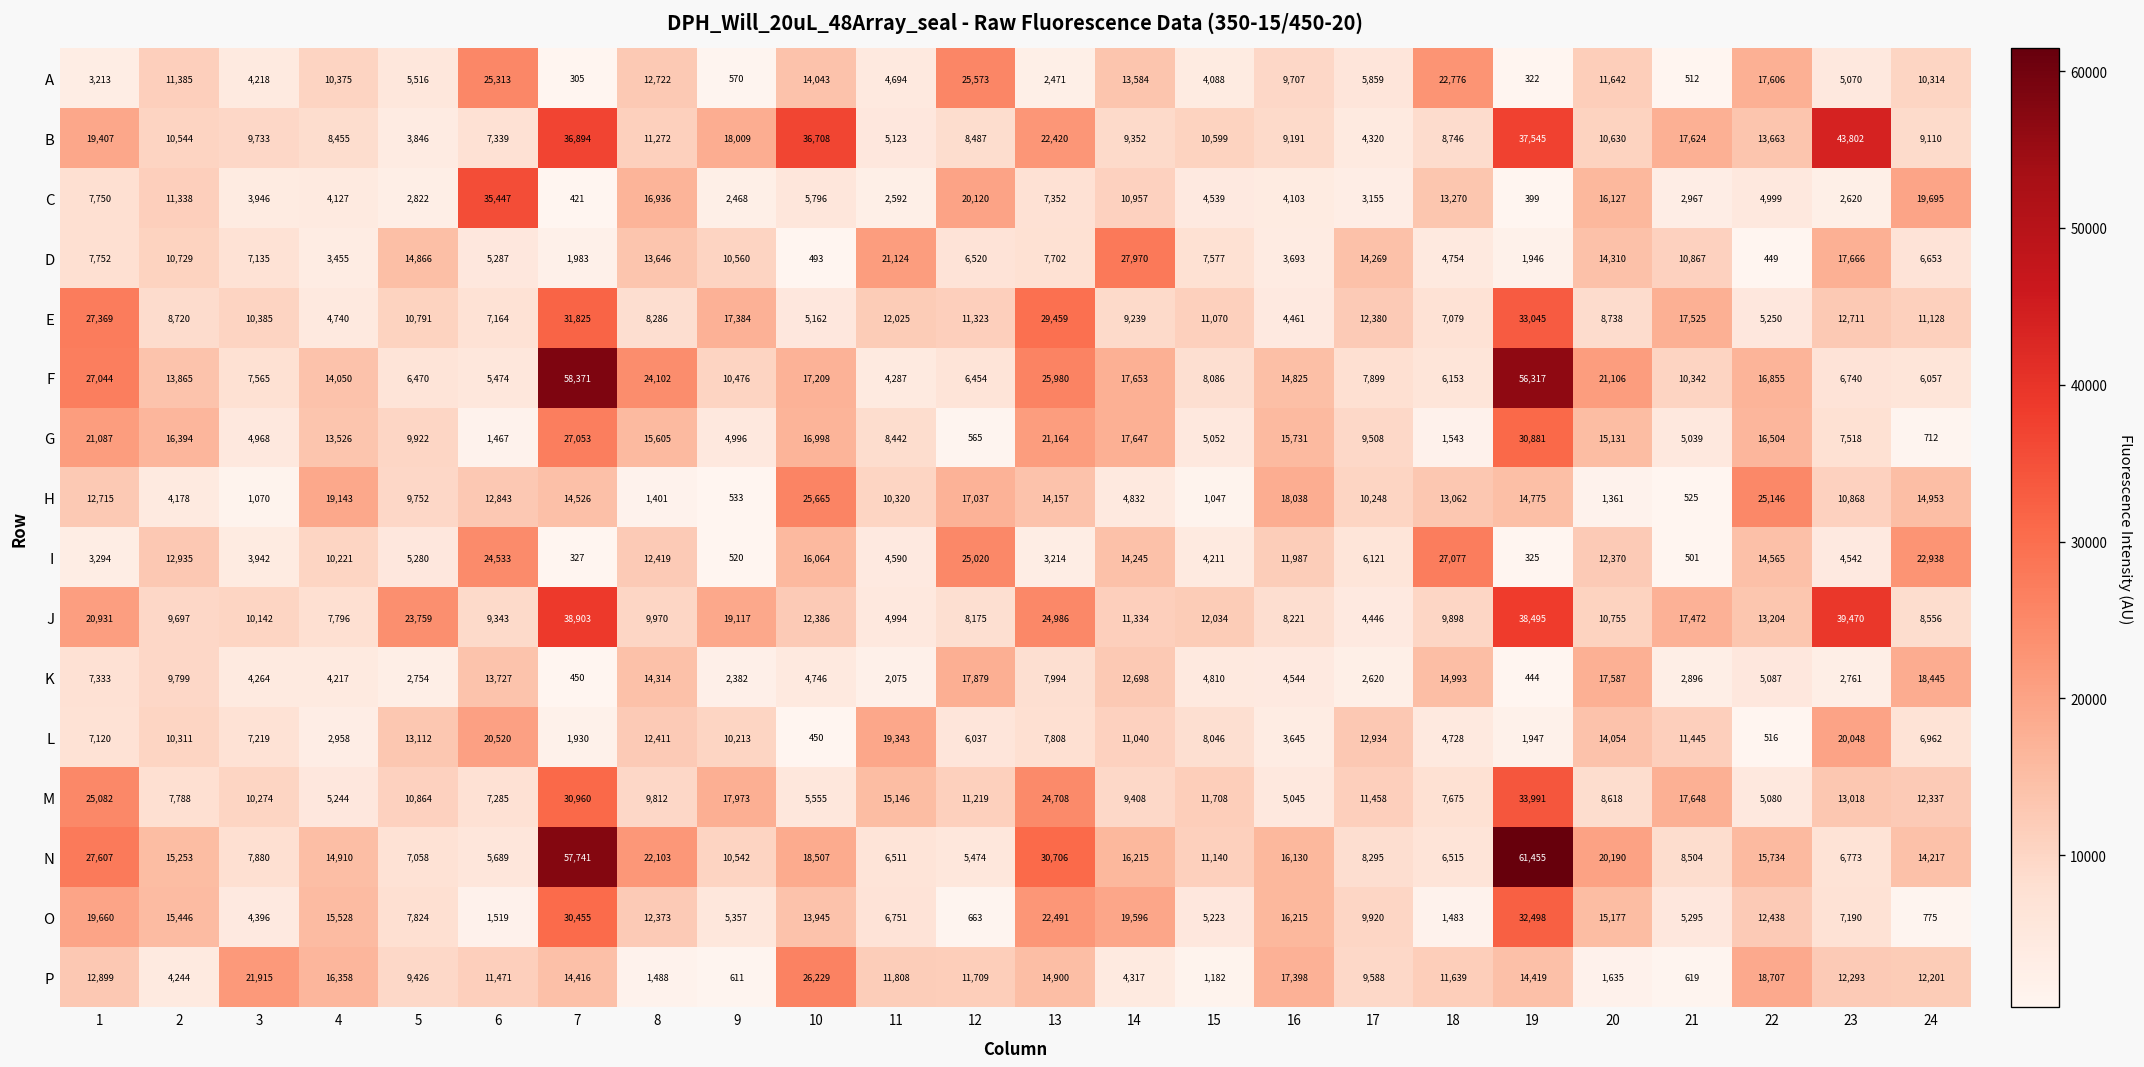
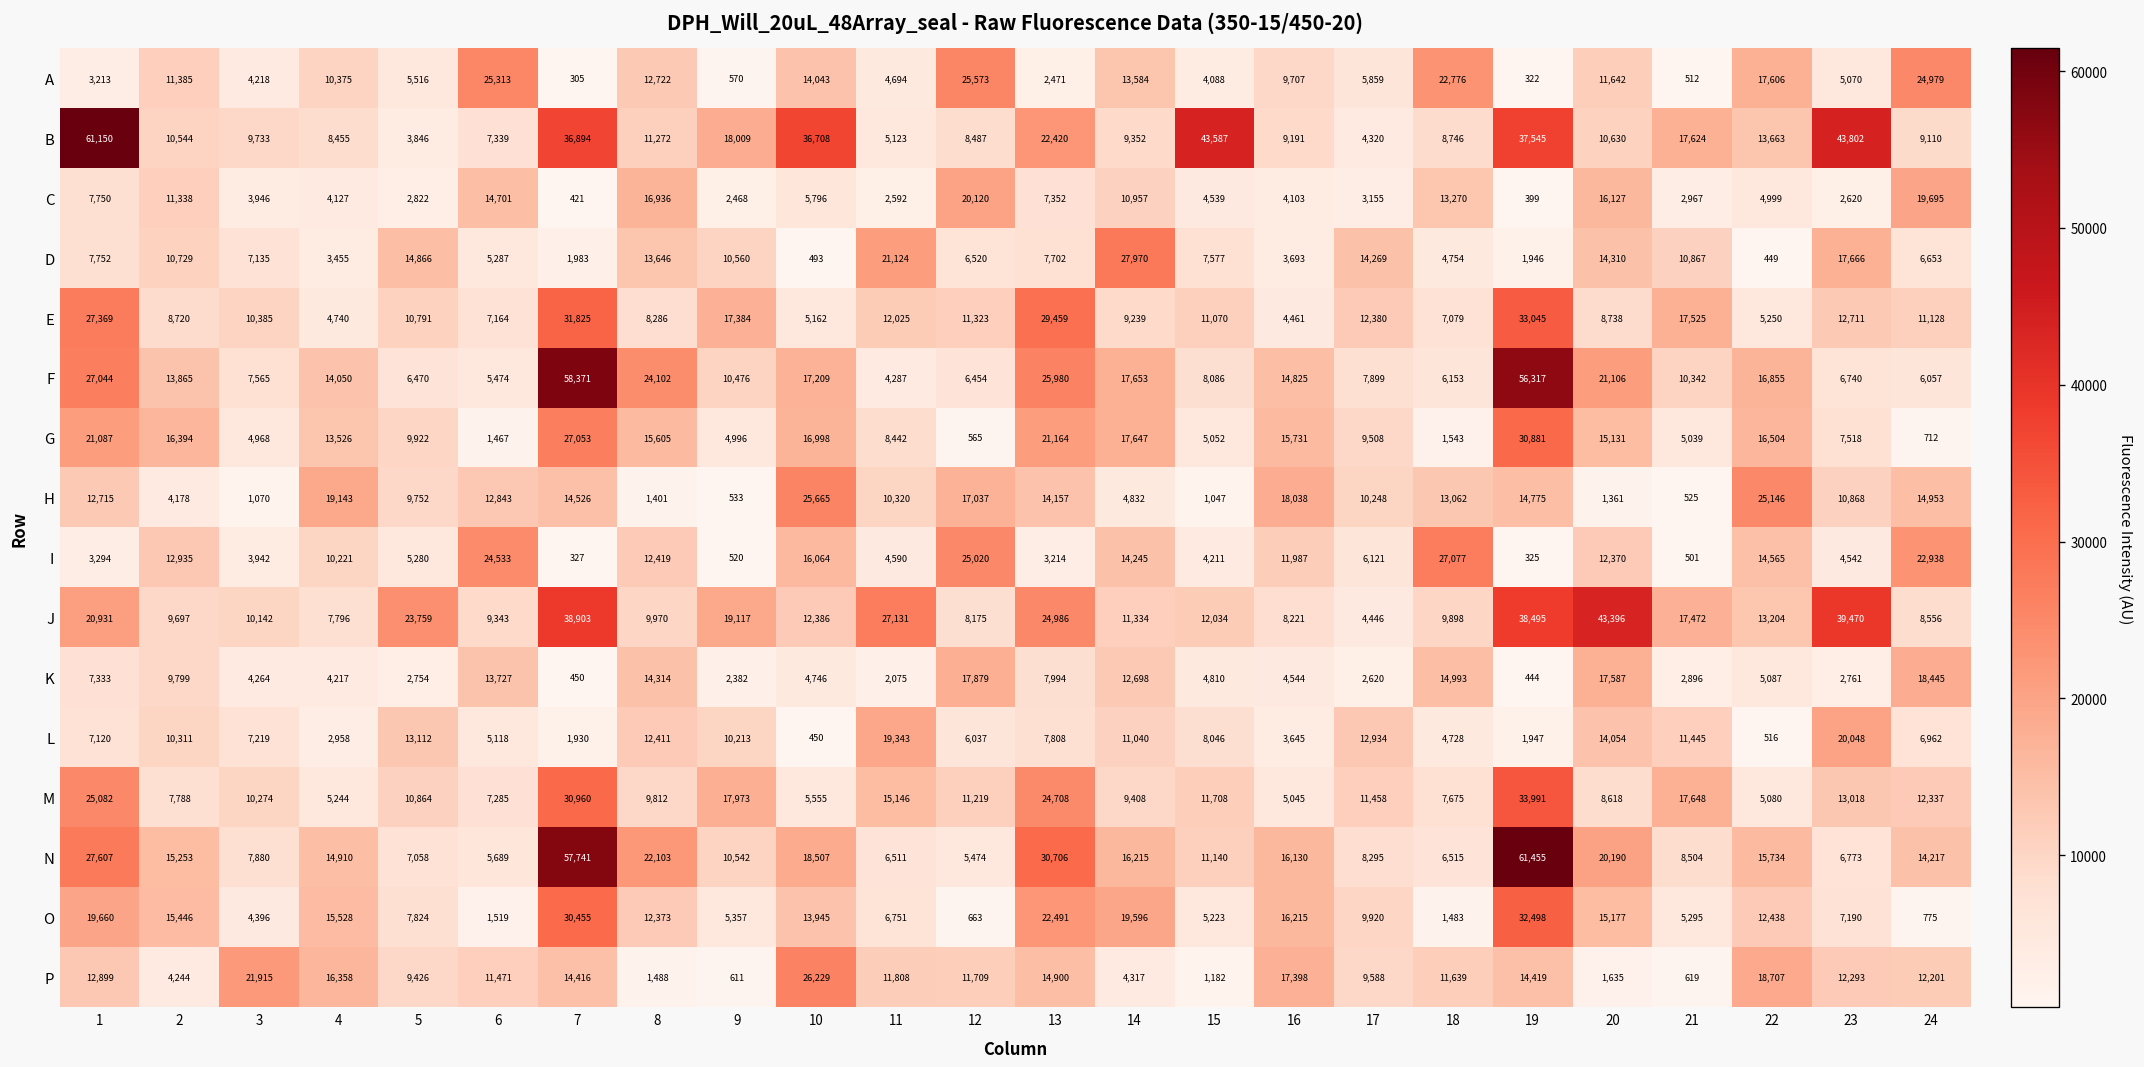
A, 24: 10,314 -> 24,979
B, 1: 19,407 -> 61,150
B, 15: 10,599 -> 43,587
C, 6: 35,447 -> 14,701
J, 11: 4,994 -> 27,131
J, 20: 10,755 -> 43,396
L, 6: 20,520 -> 5,118
